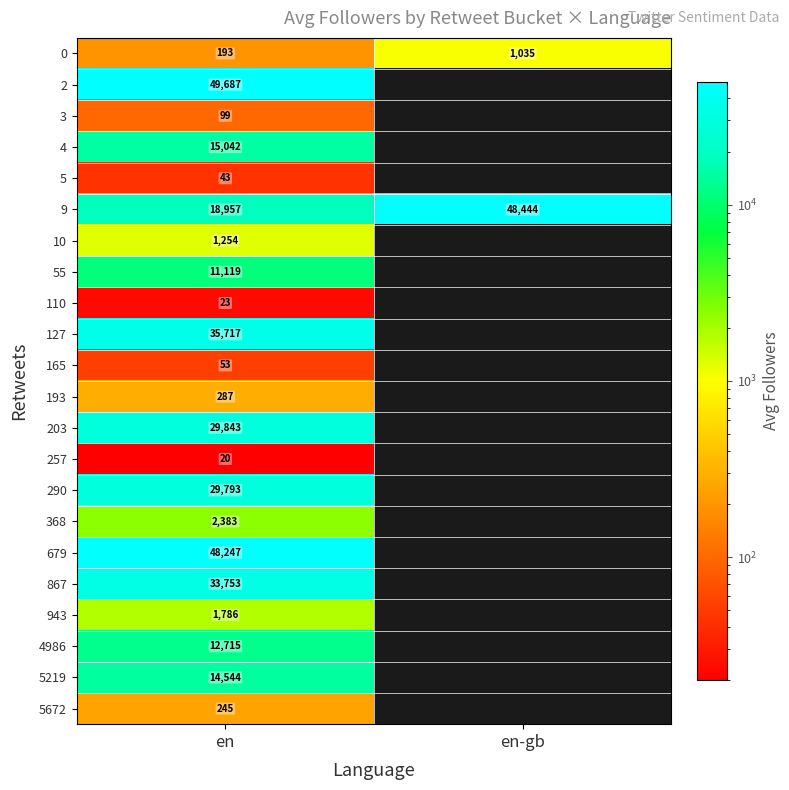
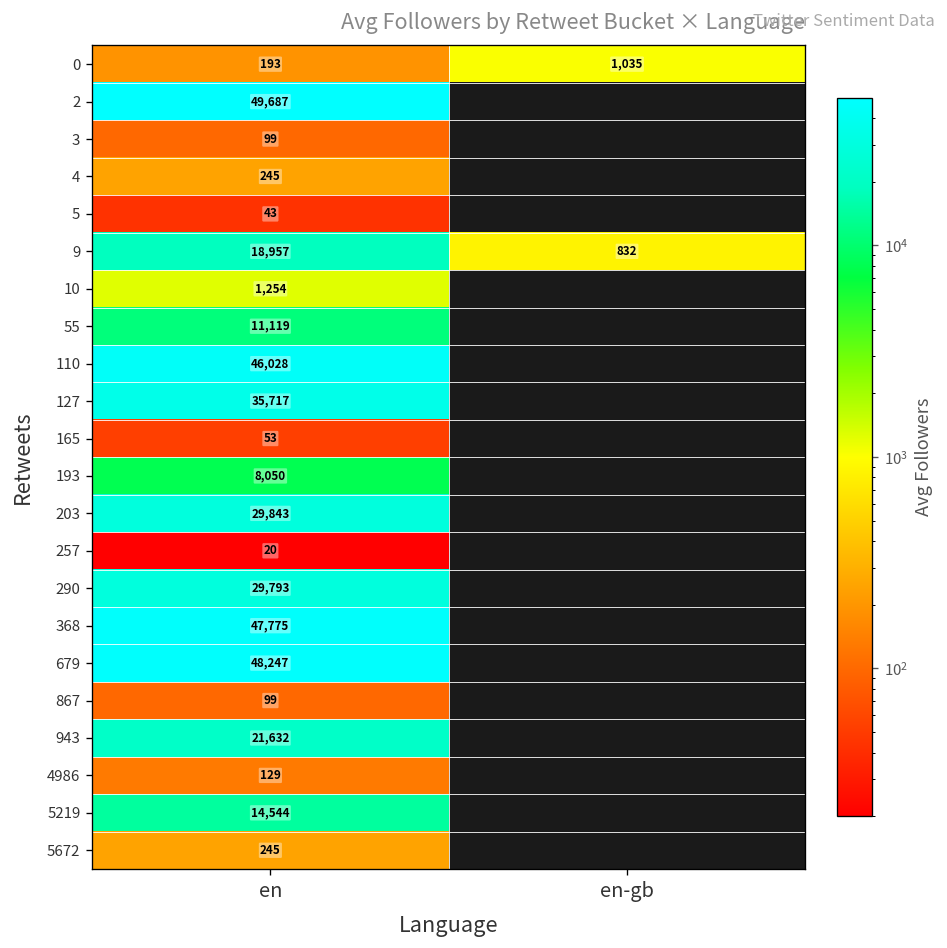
4, en: 15,042 -> 245
9, en-gb: 48,444 -> 832
110, en: 23 -> 46,028
193, en: 287 -> 8,050
368, en: 2,383 -> 47,775
867, en: 33,753 -> 99
943, en: 1,786 -> 21,632
4986, en: 12,715 -> 129
